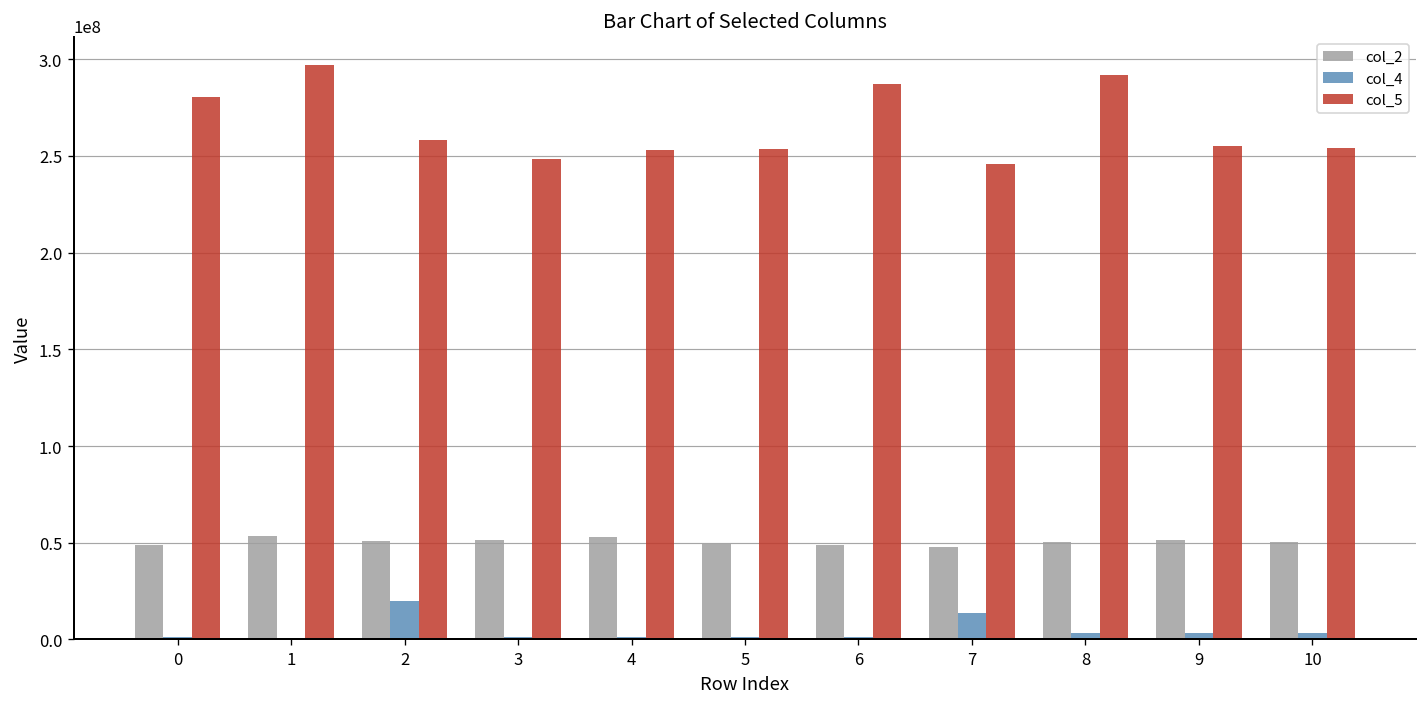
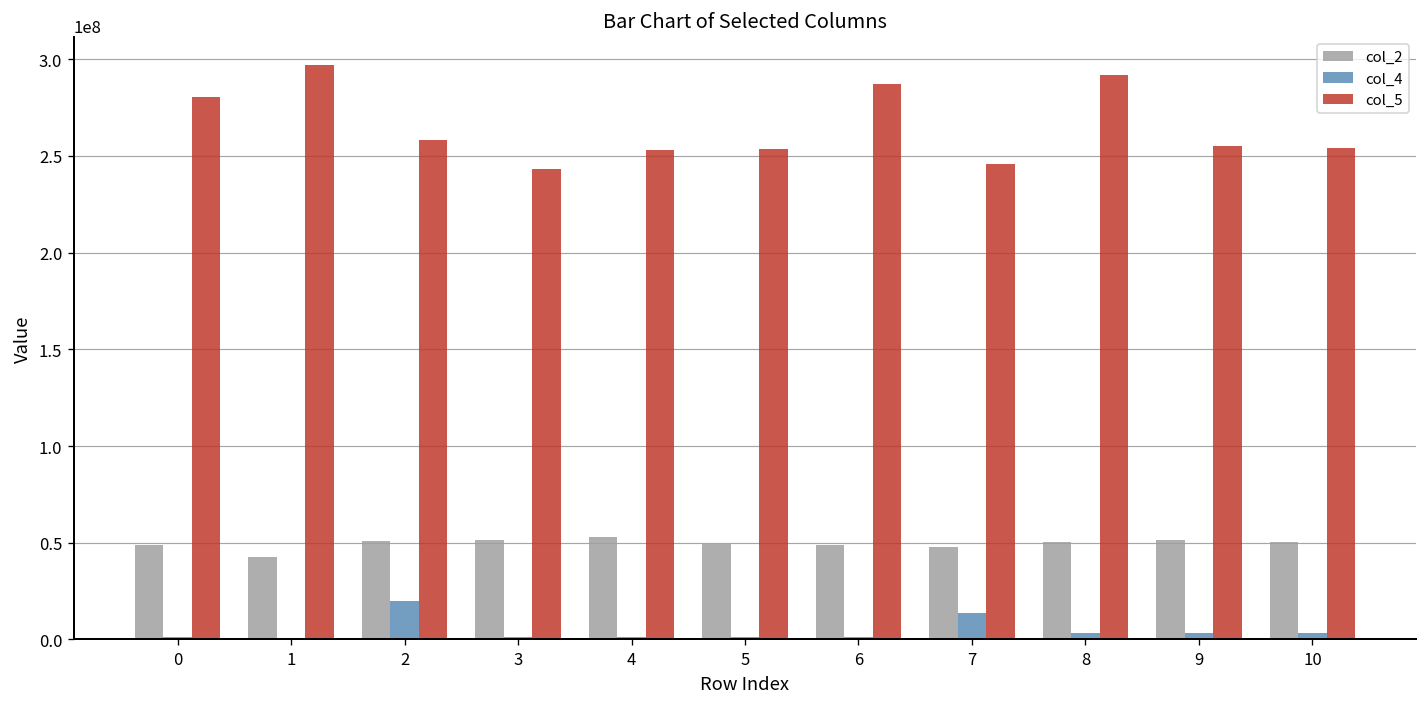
col_2, 1: 53000000 -> 43000000
col_5, 3: 248000000 -> 243000000
